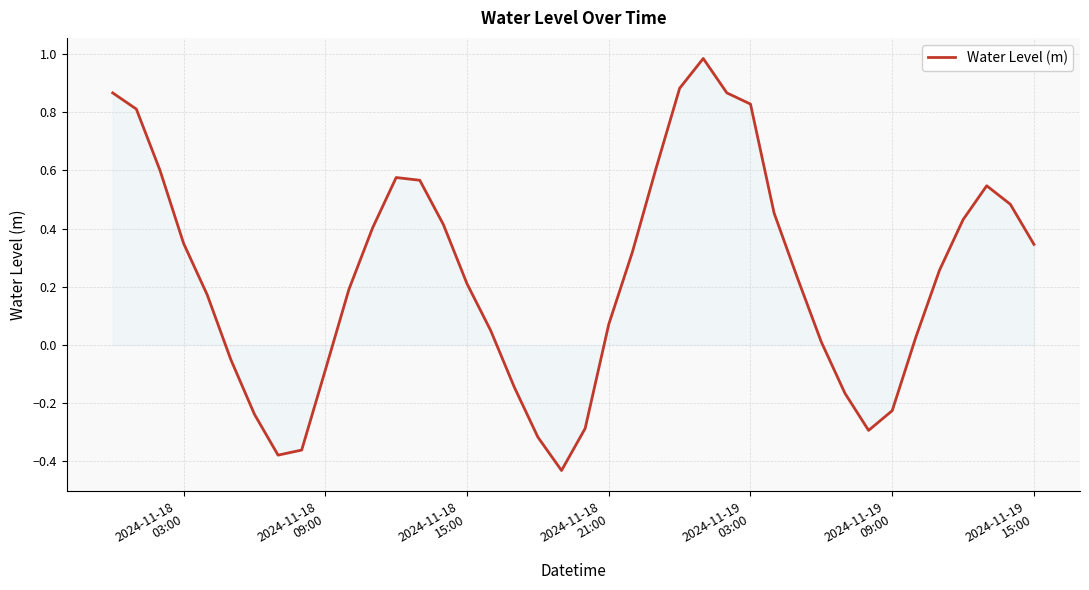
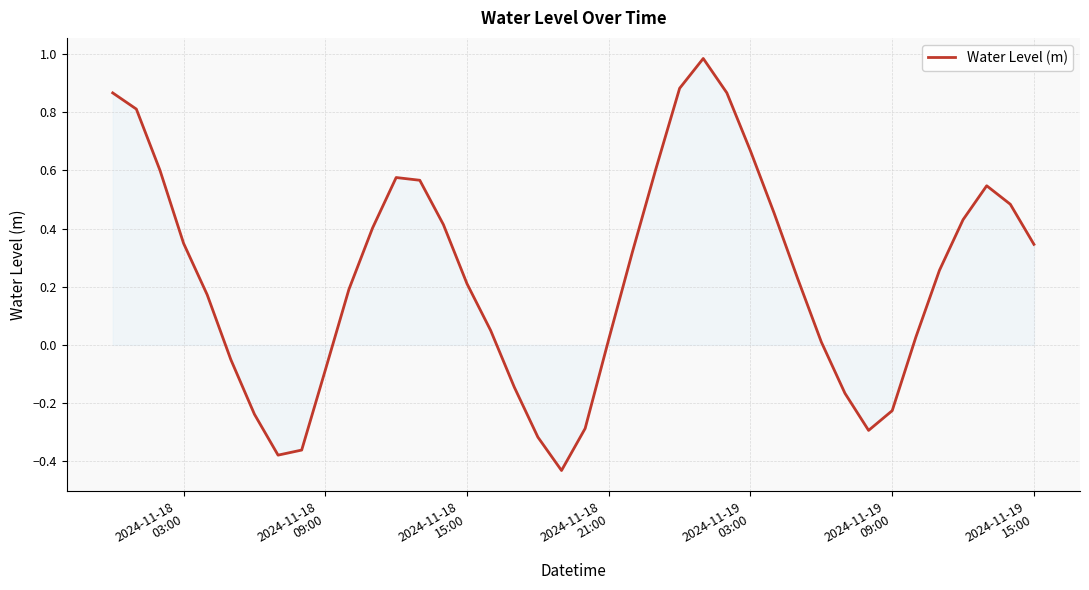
Water Level (m), 2024-11-18 21:00: 0.07 -> 0.02
Water Level (m), 2024-11-19 03:00: 0.83 -> 0.67
